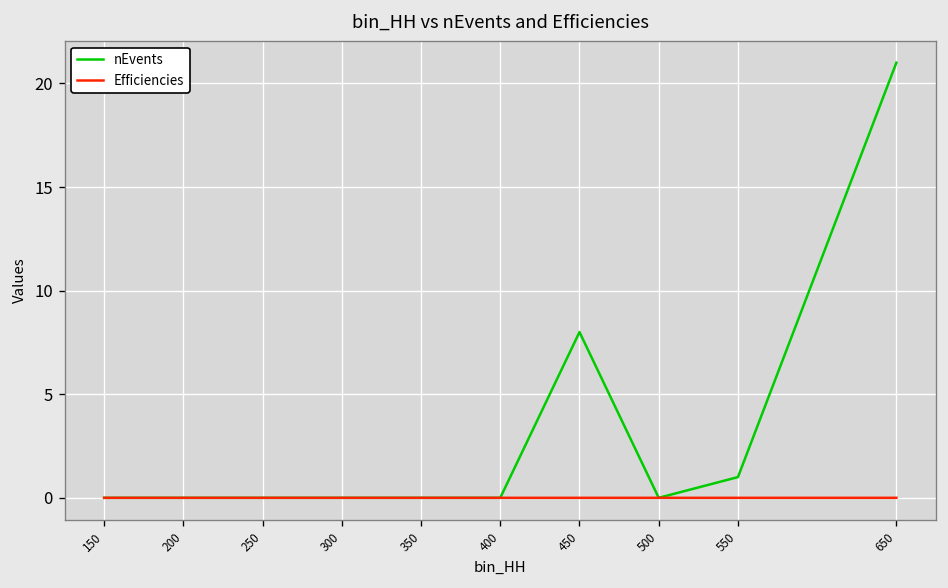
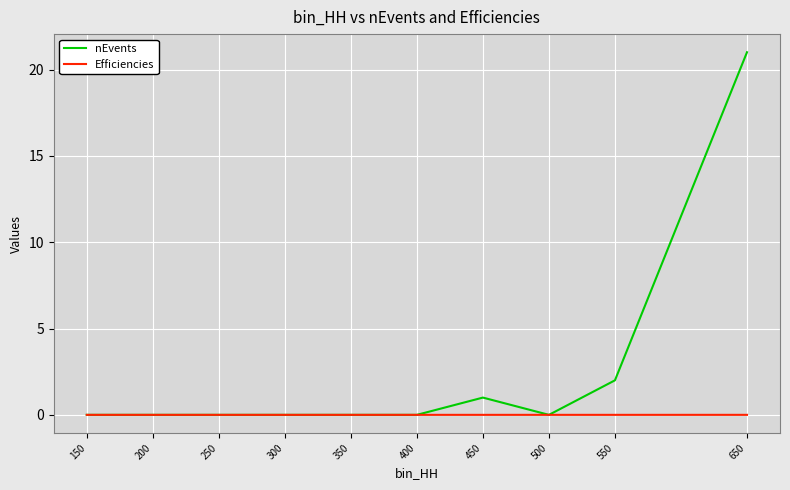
nEvents, 450: 8 -> 1
nEvents, 550: 1 -> 2
